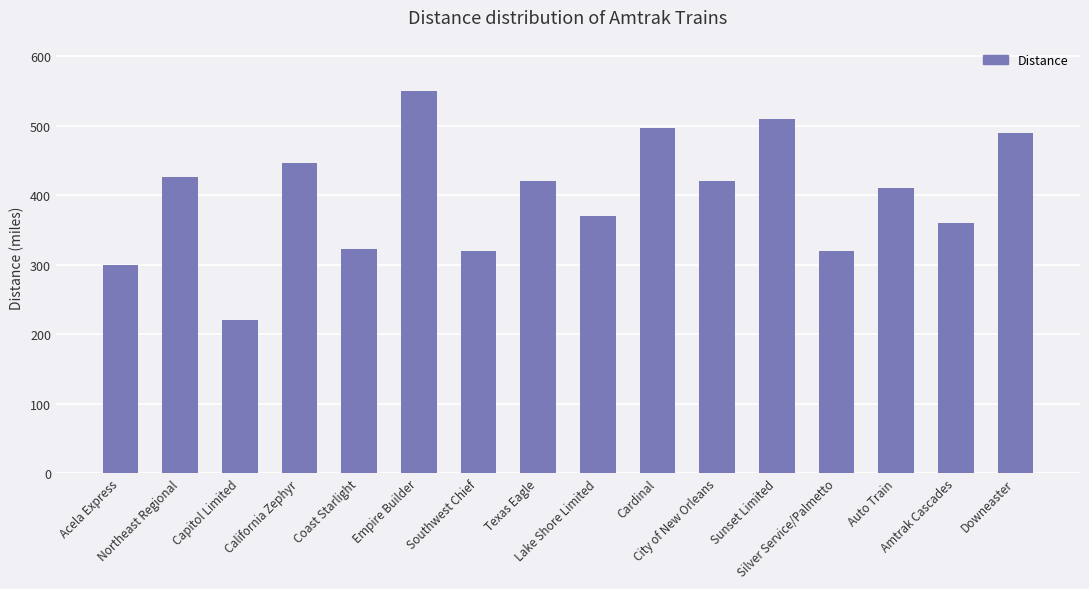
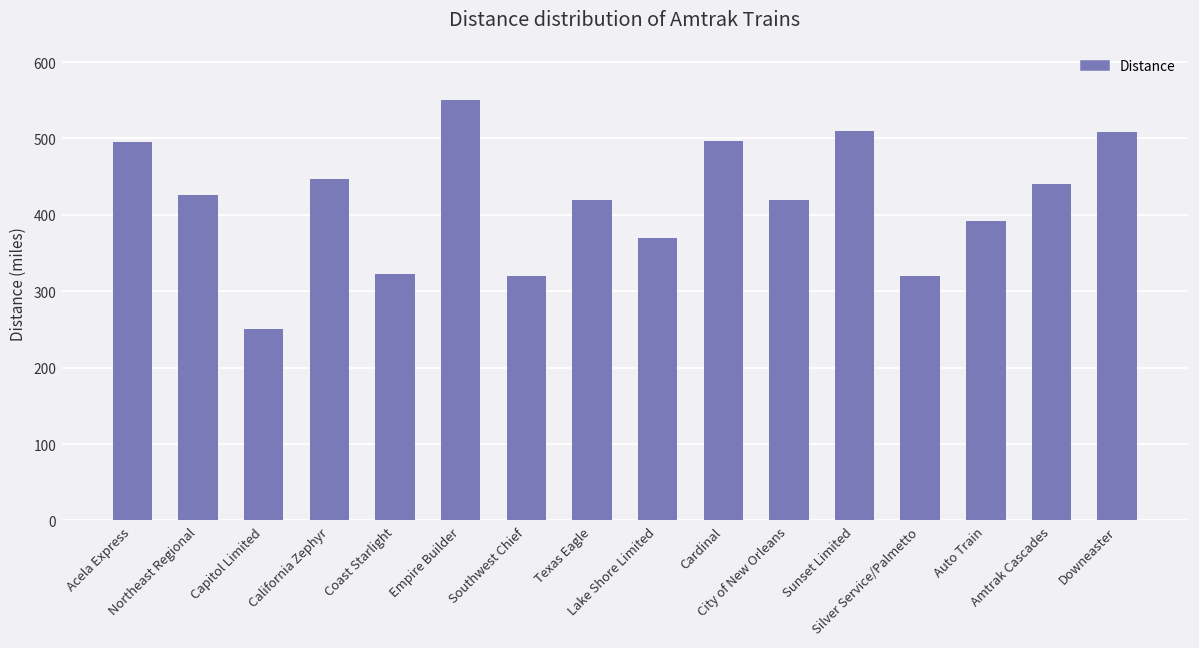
Acela Express: 300 -> 500
Capitol Limited: 220 -> 250
Auto Train: 410 -> 390
Amtrak Cascades: 360 -> 440
Downeaster: 490 -> 510
